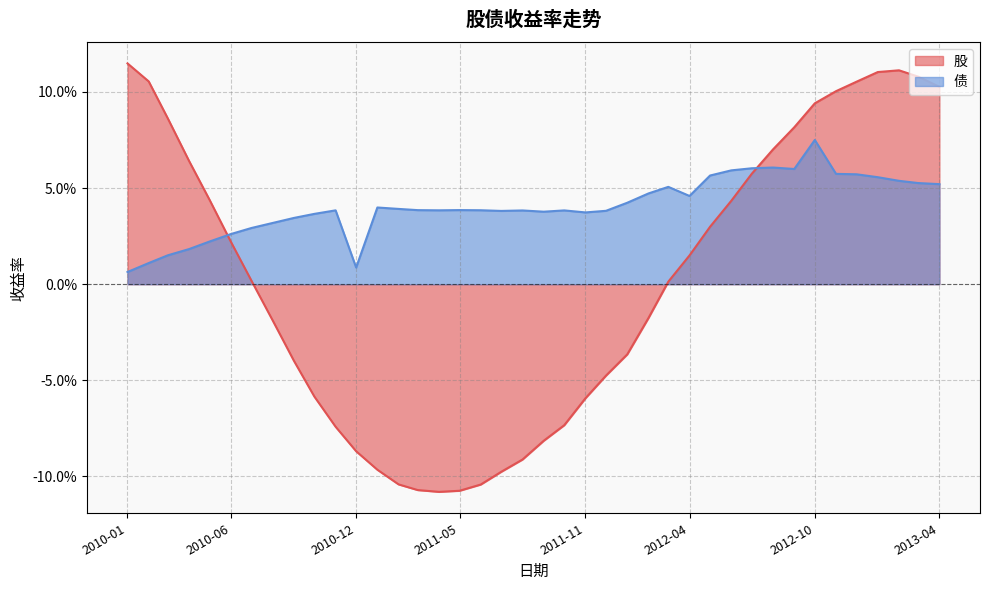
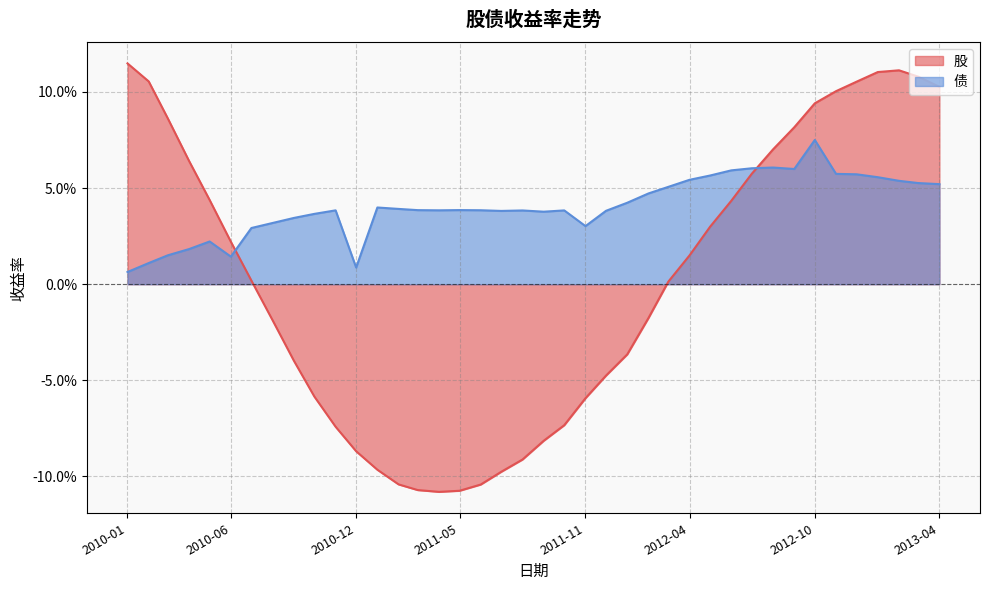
债, 2010-06: 2.6% -> 1.4%
债, 2011-11: 3.7% -> 3.0%
债, 2012-04: 4.6% -> 5.4%
